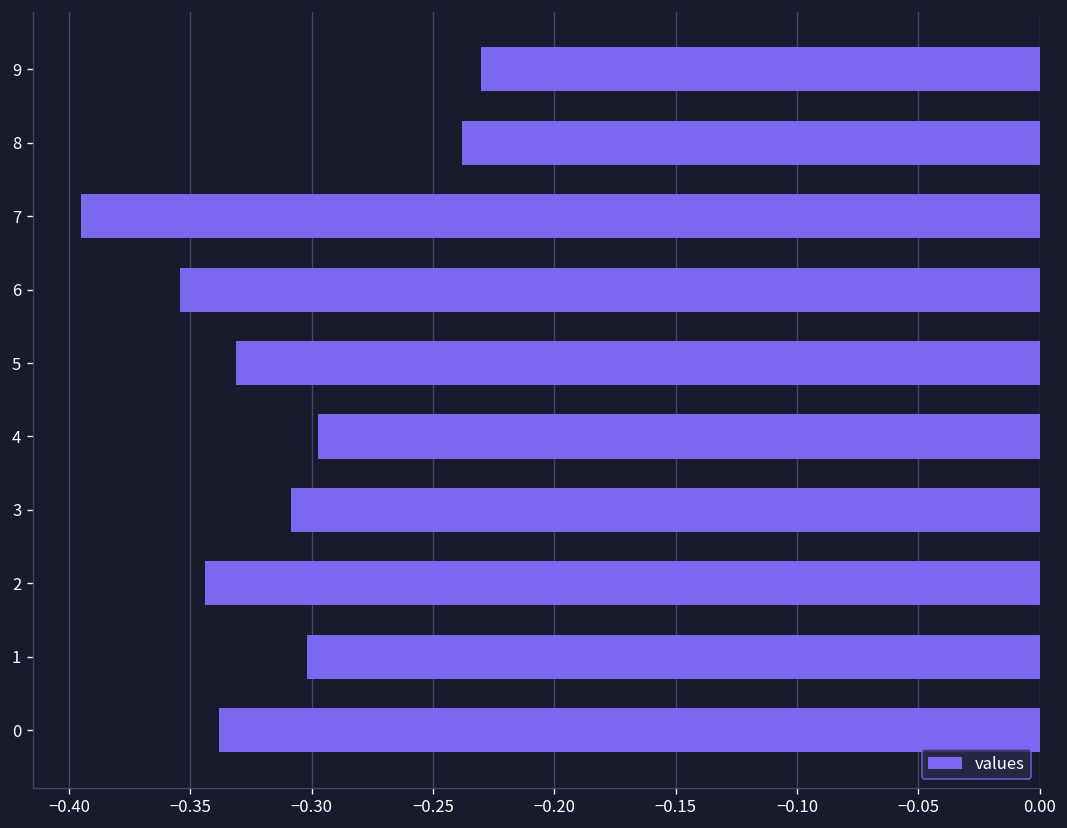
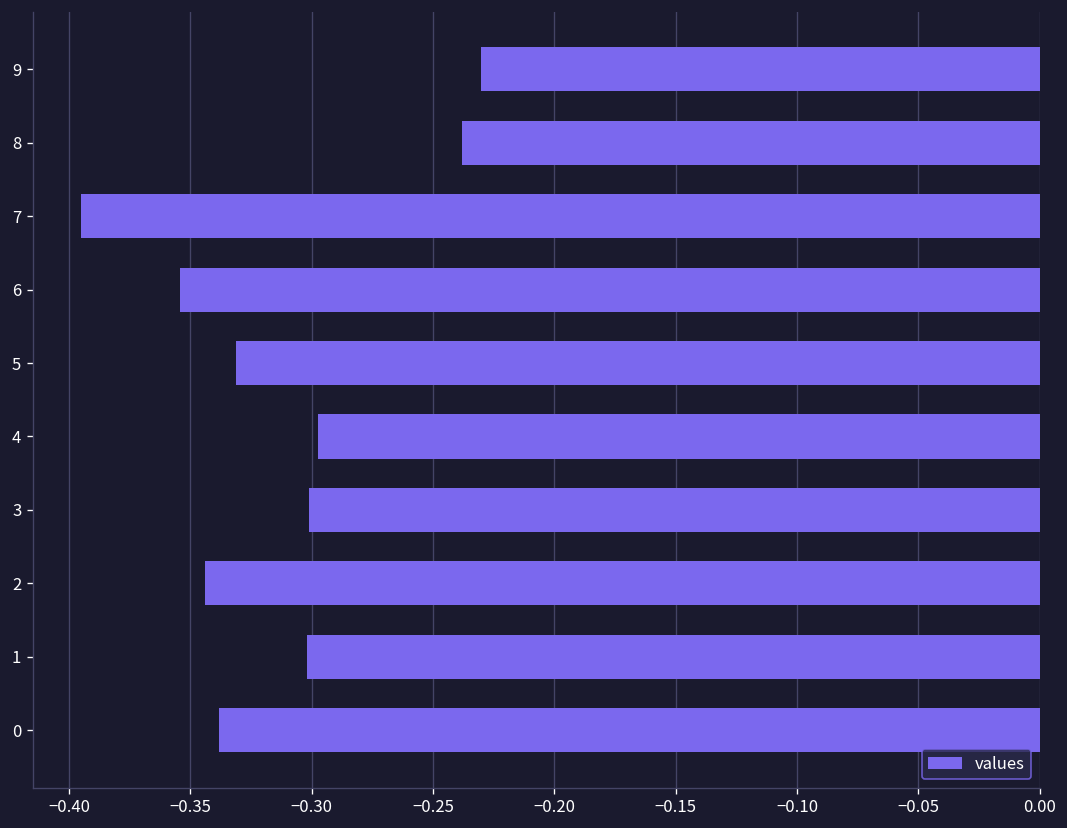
3: -0.308 -> -0.301
